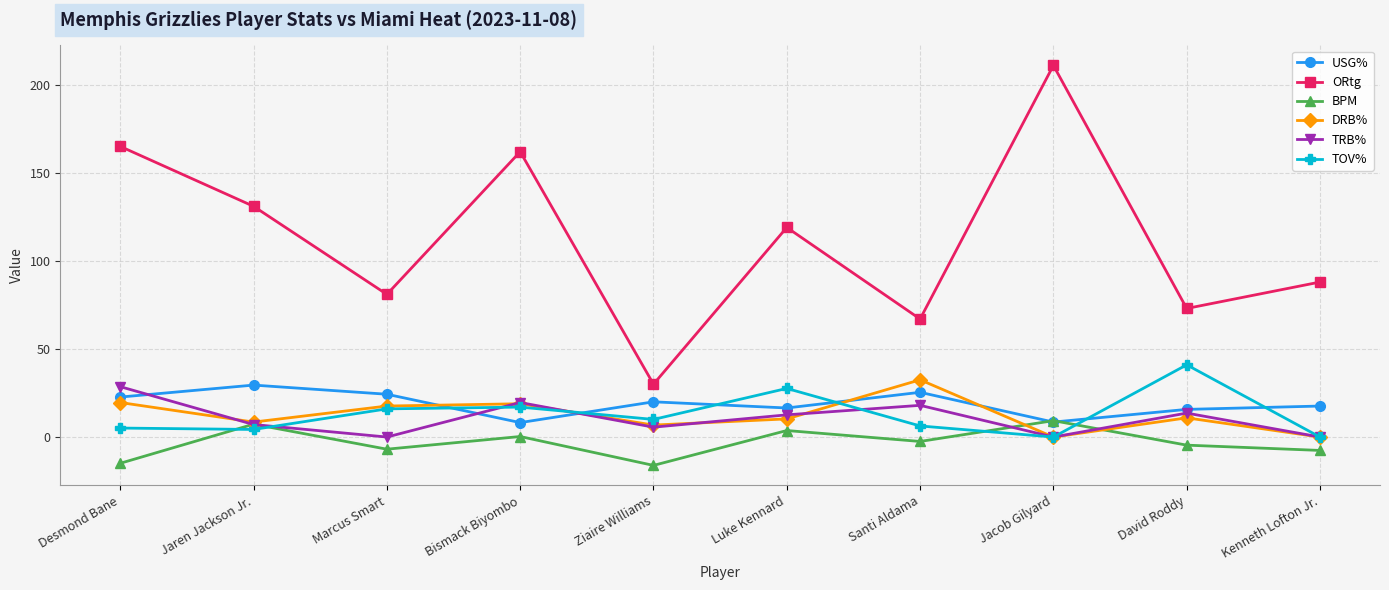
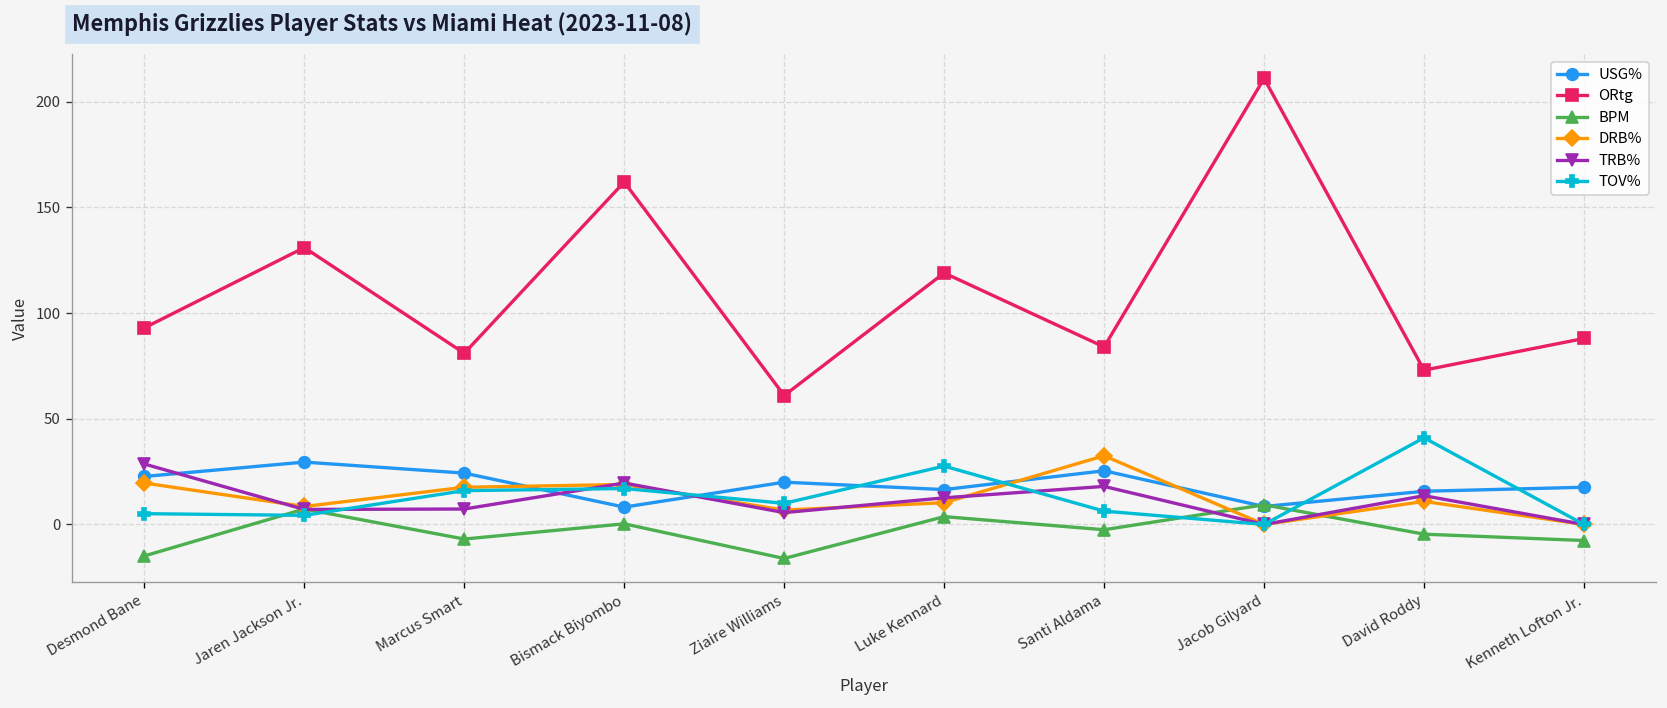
ORtg, Desmond Bane: 165 -> 93
TRB%, Marcus Smart: 0 -> 7
ORtg, Ziaire Williams: 30 -> 61
ORtg, Santi Aldama: 67 -> 84
